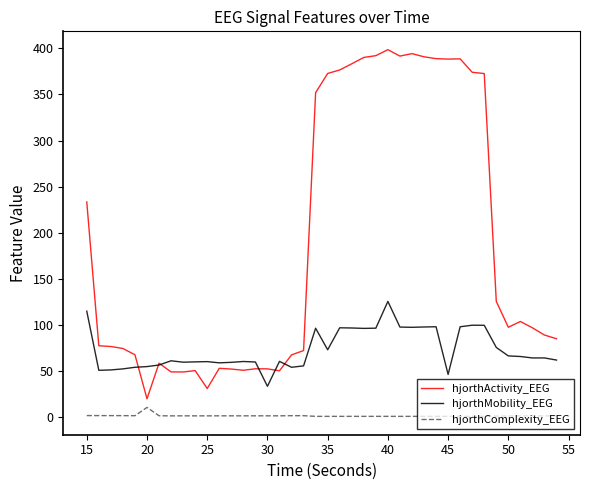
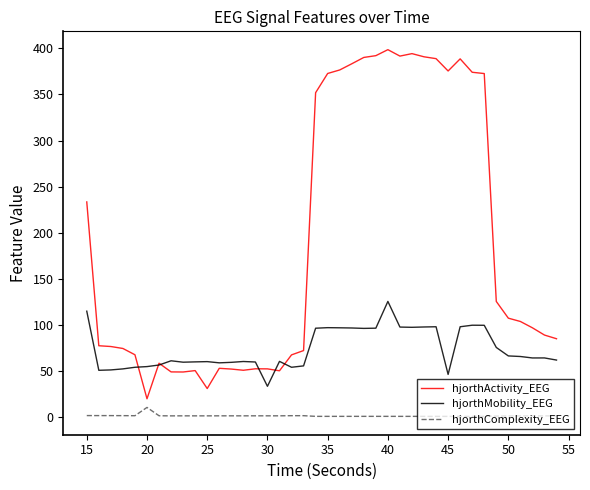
hjorthMobility_EEG, 35: 70 -> 100
hjorthActivity_EEG, 45: 390 -> 380
hjorthActivity_EEG, 50: 100 -> 110
